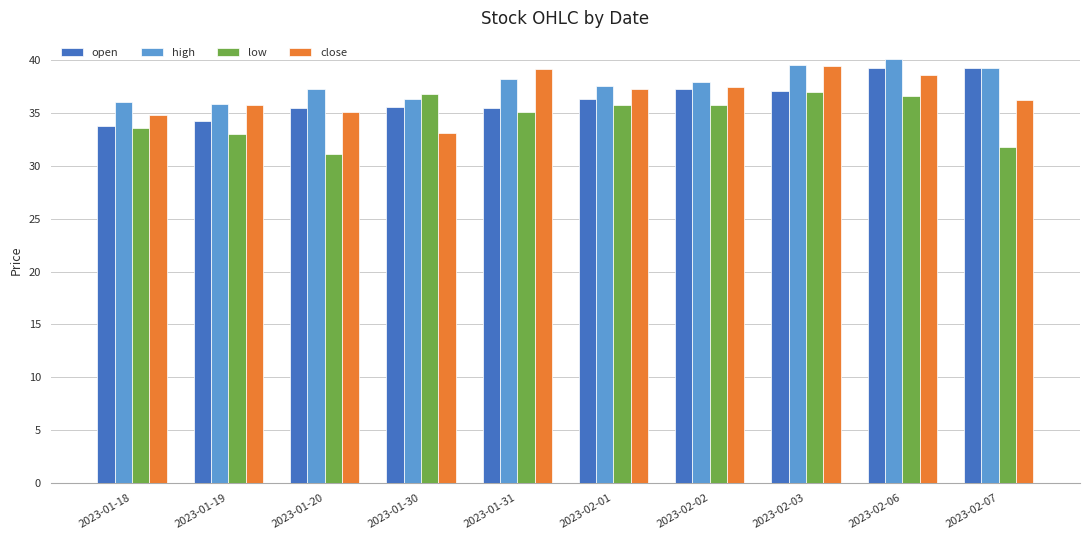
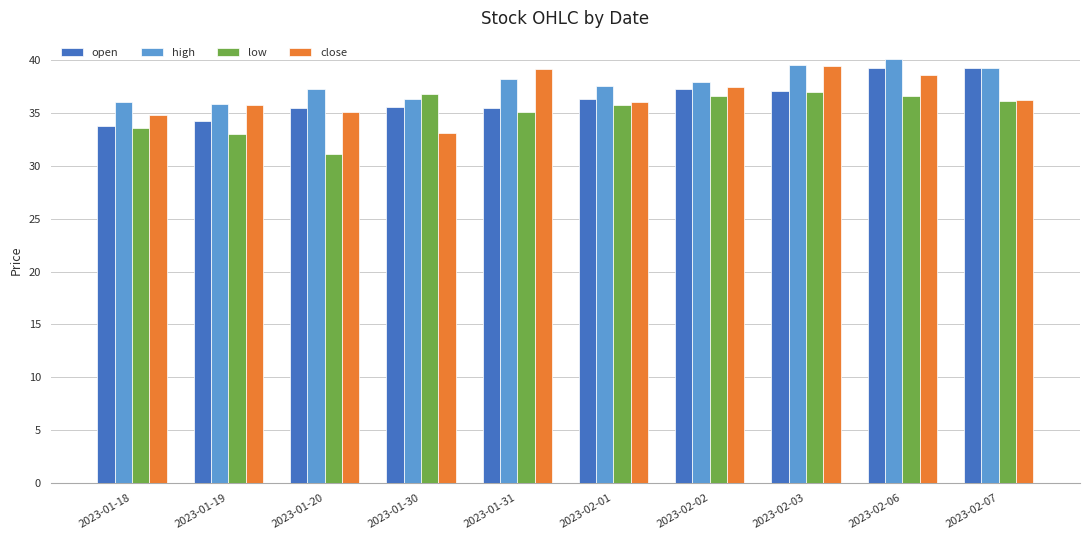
close, 2023-02-01: 37.3 -> 36.0
low, 2023-02-02: 35.7 -> 36.6
low, 2023-02-07: 31.8 -> 36.2
